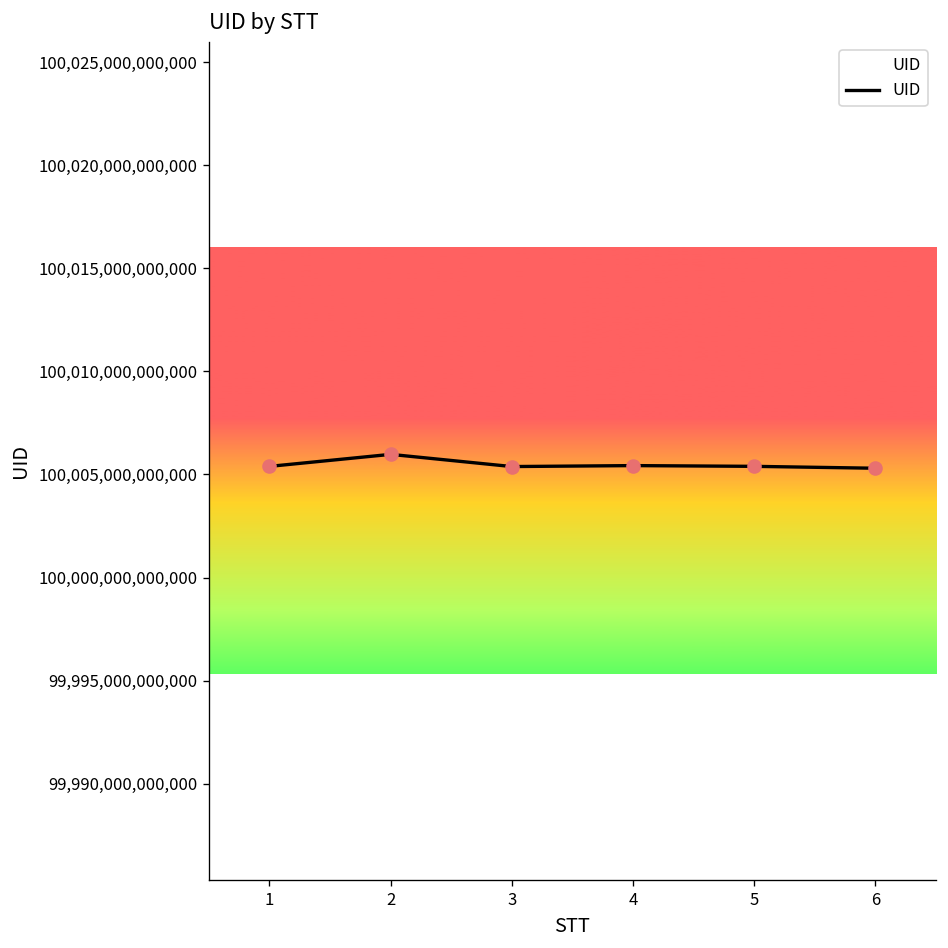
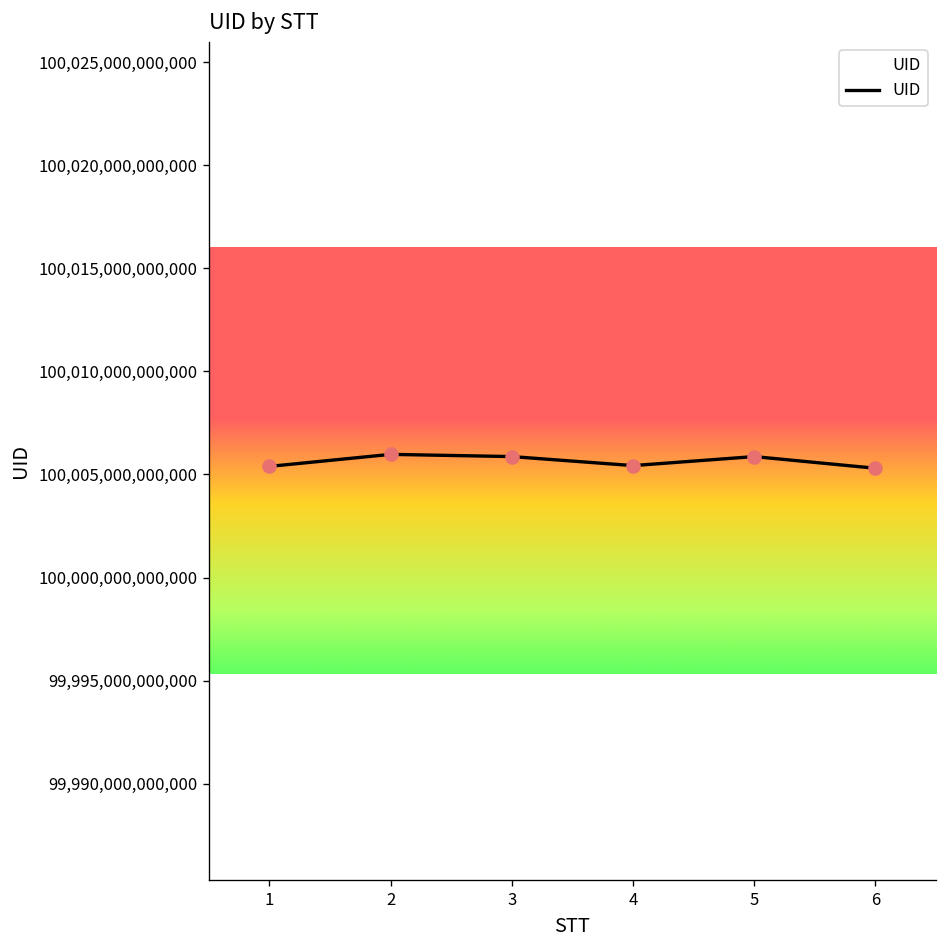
3: 100,005,400,000,000 -> 100,005,900,000,000
5: 100,005,400,000,000 -> 100,005,900,000,000
